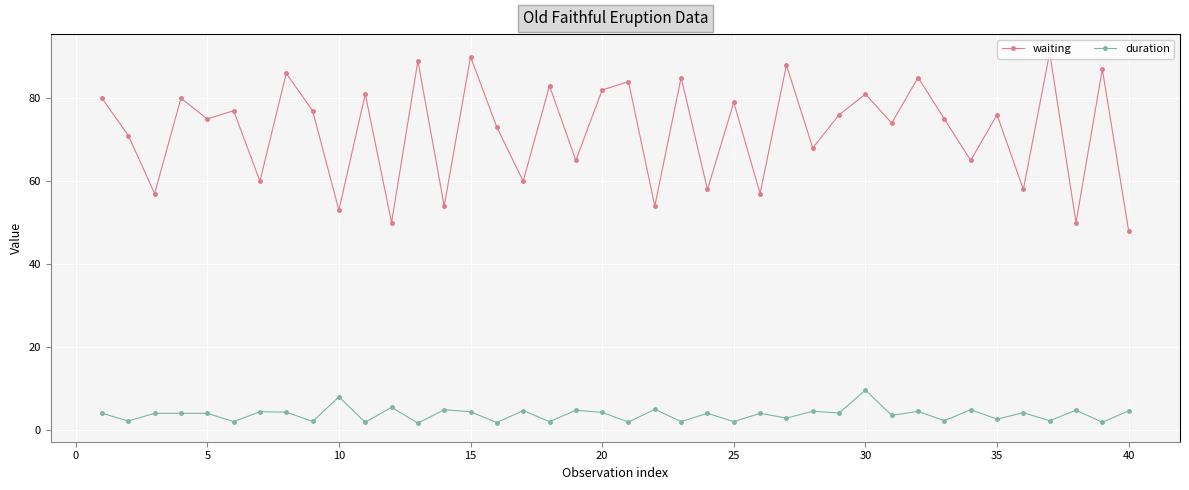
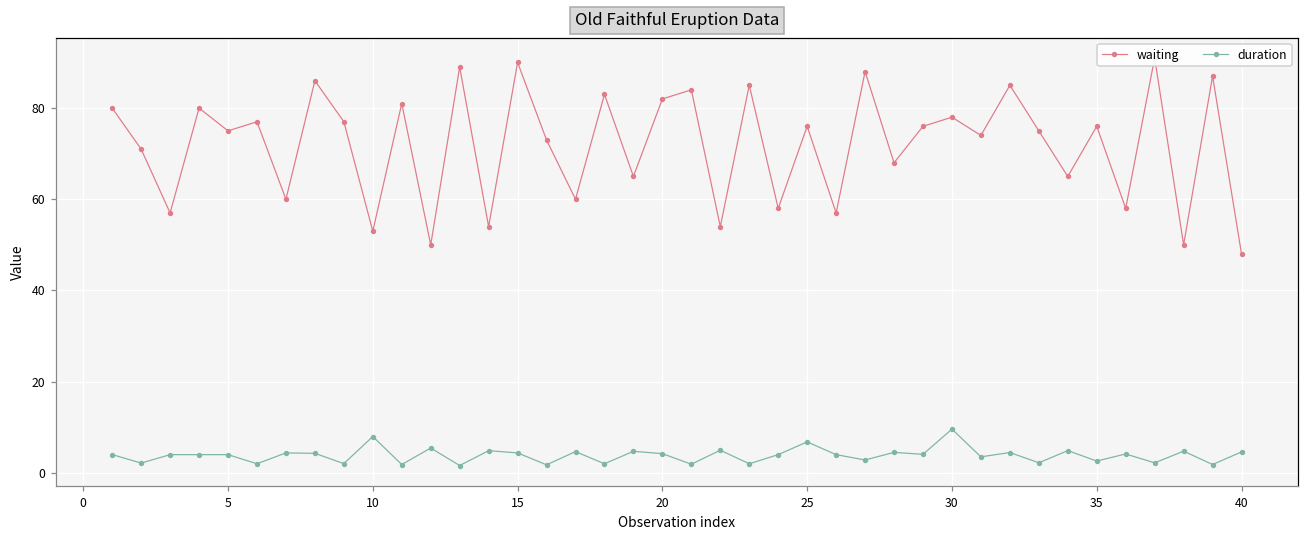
waiting, 25: 79 -> 76
duration, 25: 2 -> 7
waiting, 30: 81 -> 78
